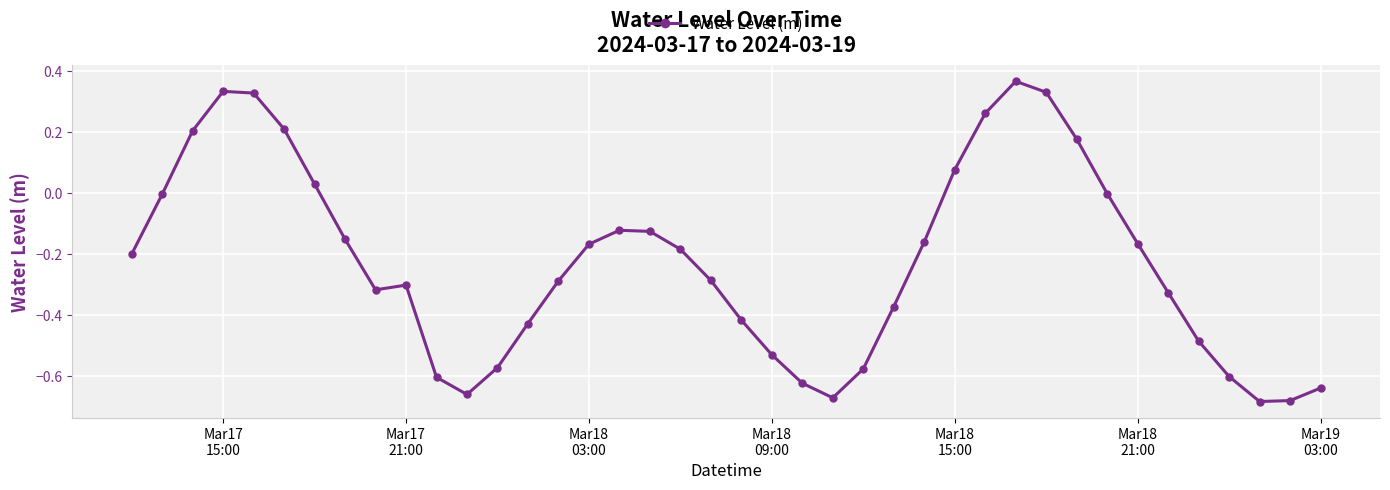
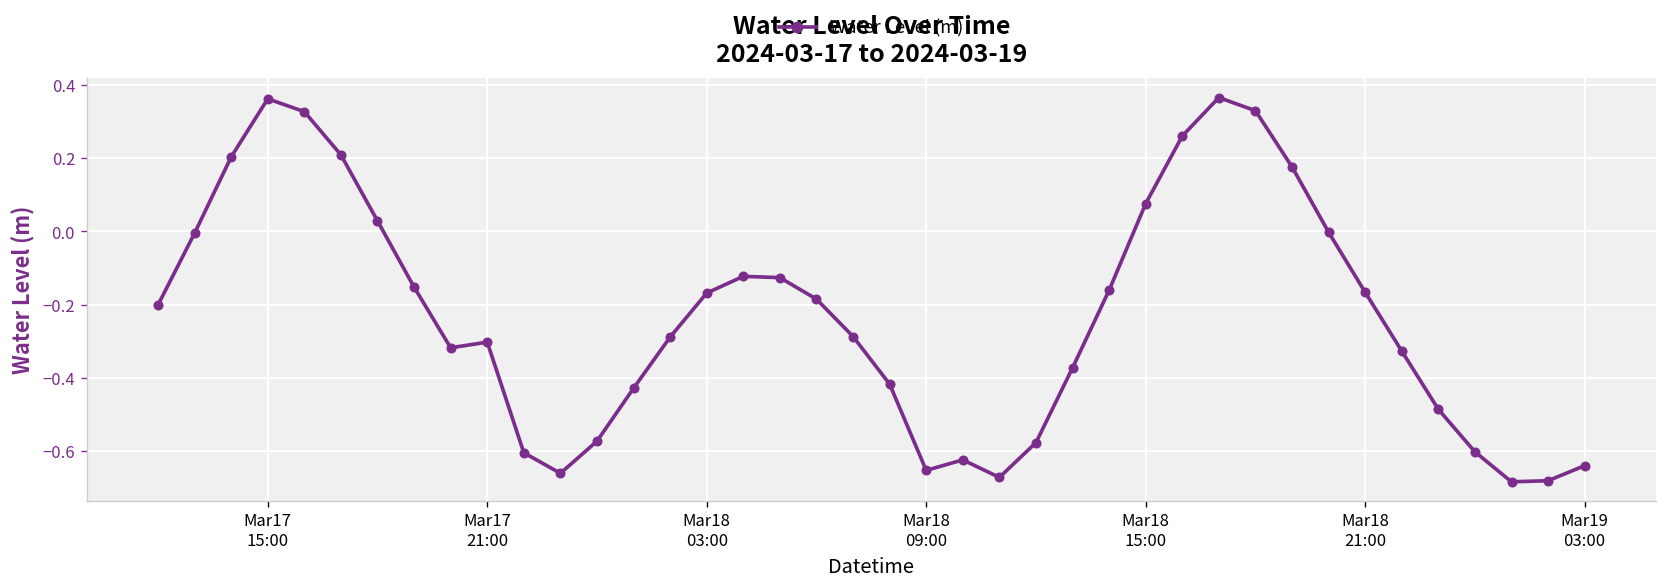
Mar17 15:00: 0.33 -> 0.36
Mar18 09:00: -0.53 -> -0.65
